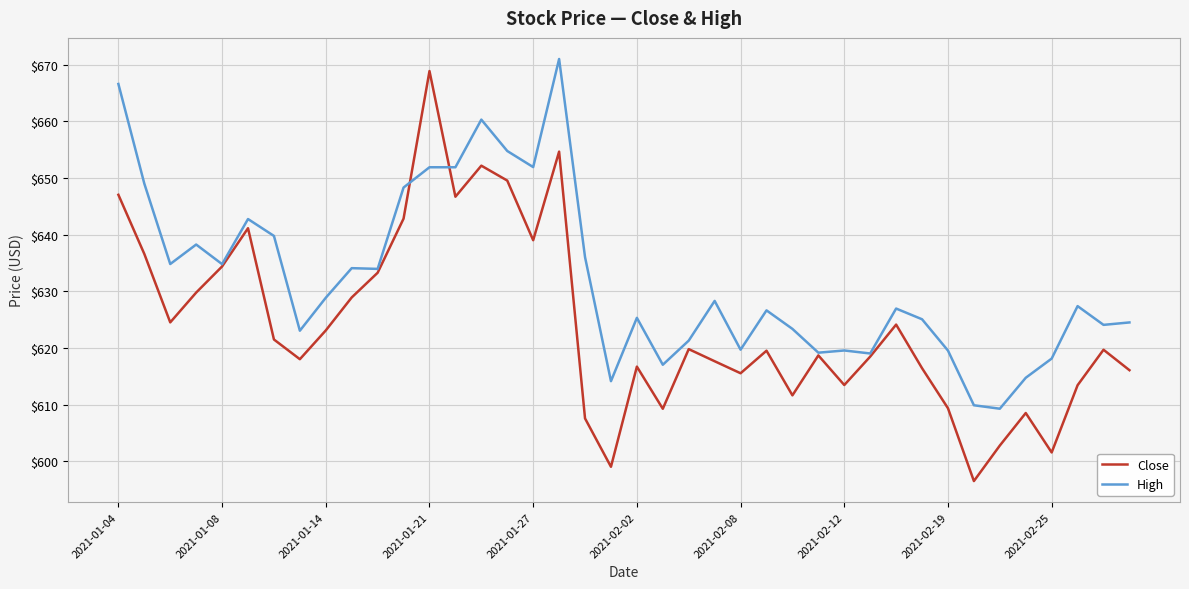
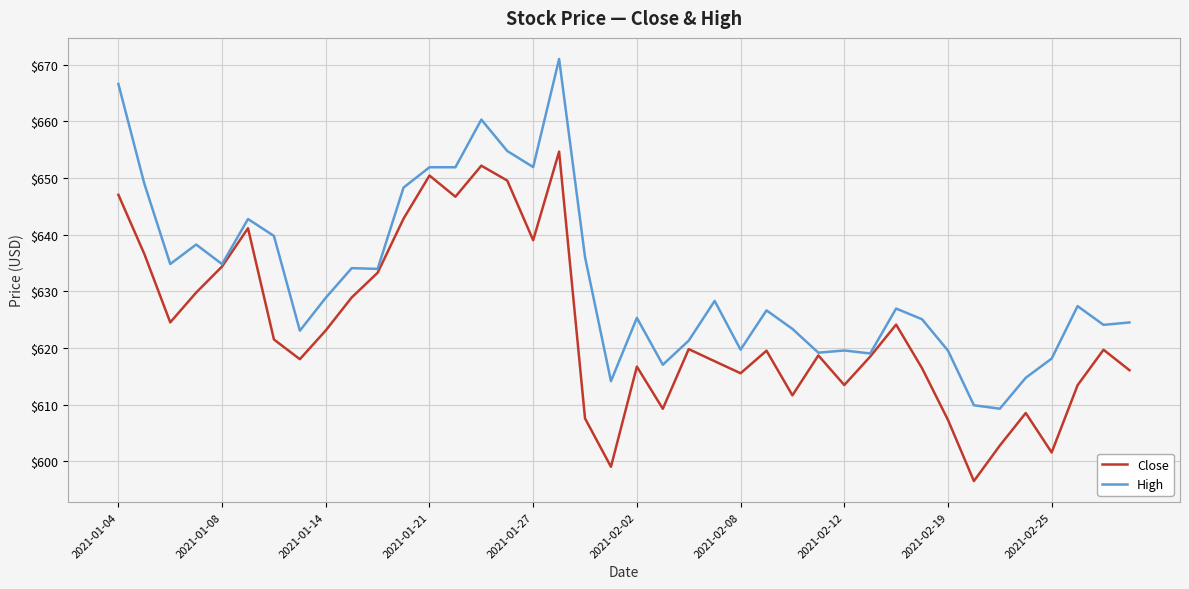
Close, 2021-01-21: $669 -> $650
Close, 2021-02-19: $609 -> $607
